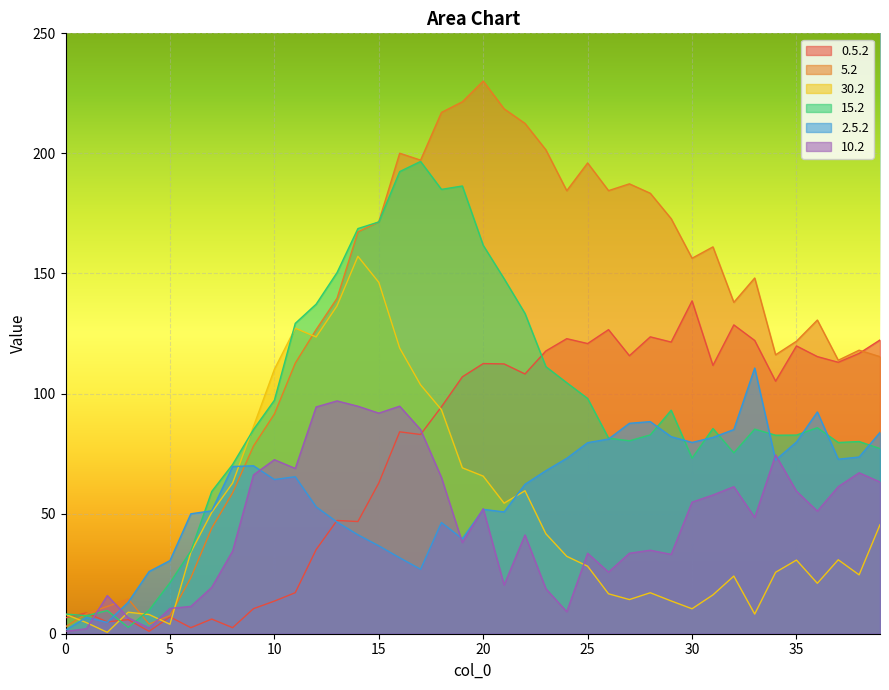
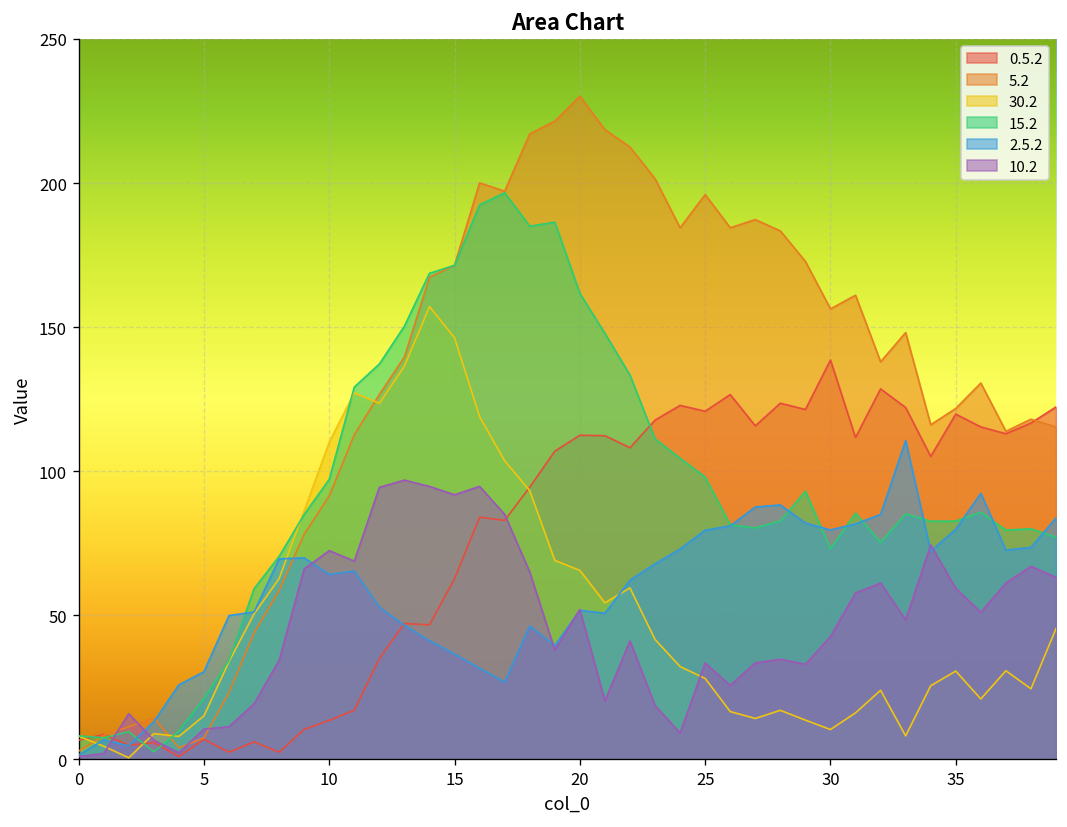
30.2, 5: 4 -> 15
10.2, 30: 55 -> 43
